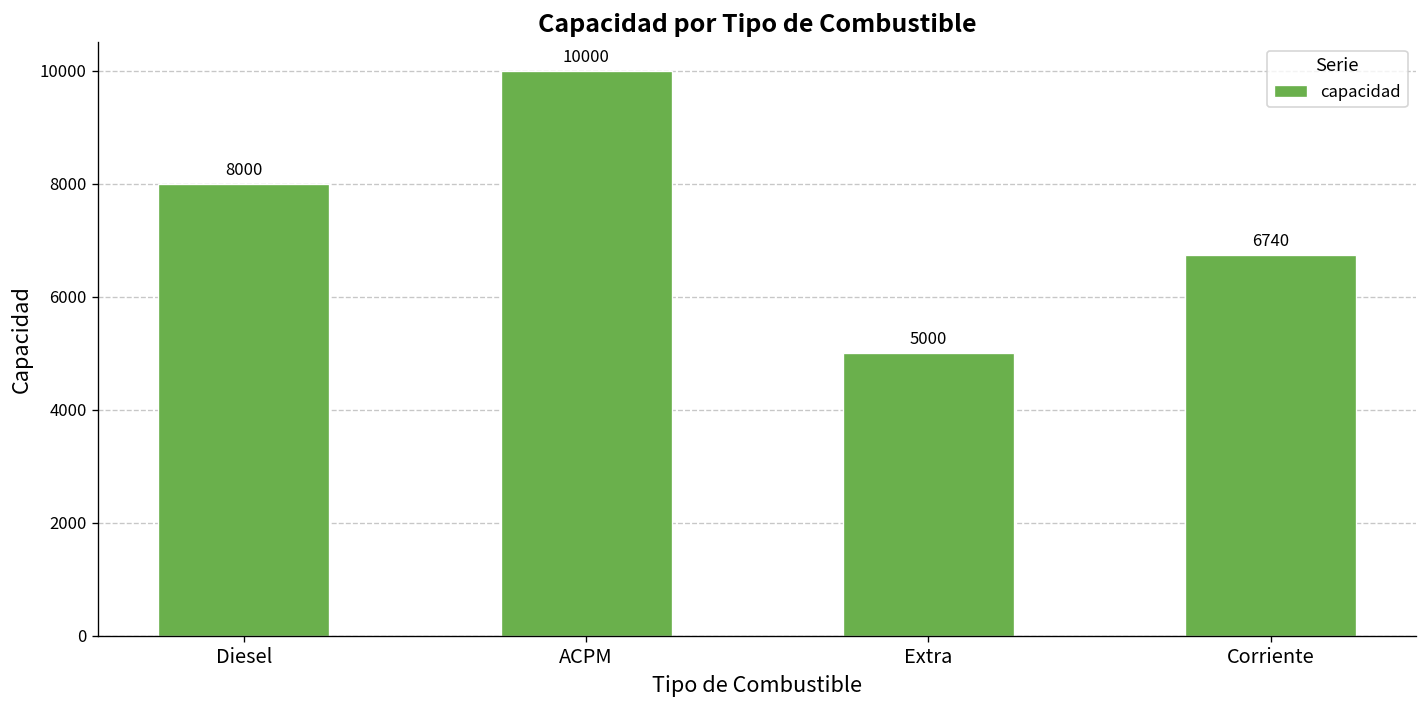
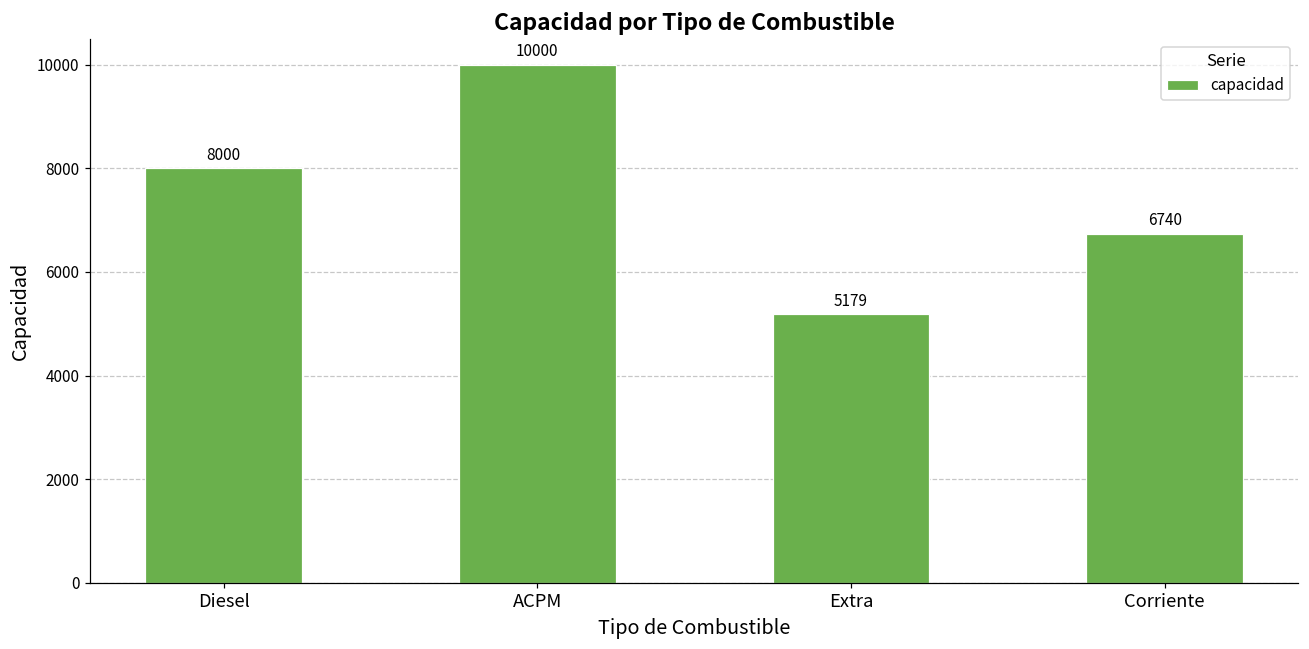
Extra: 5000 -> 5179
